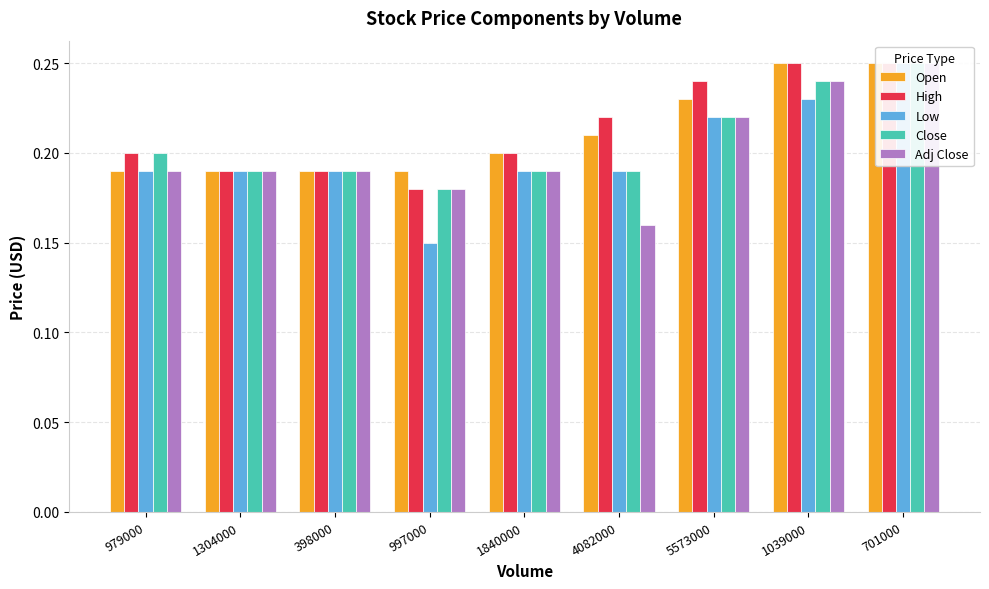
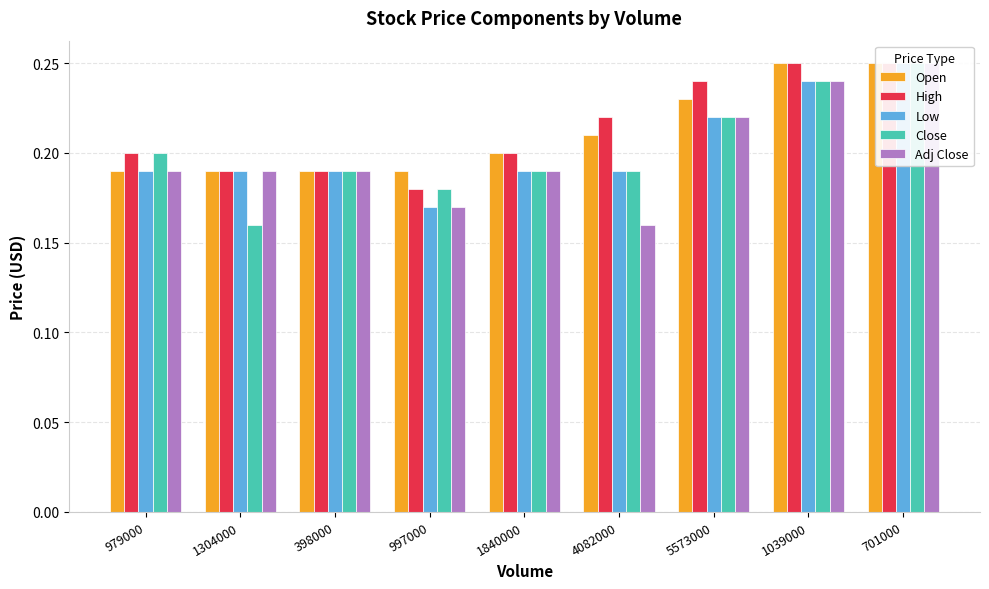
Close, 1304000: 0.19 -> 0.16
Low, 997000: 0.15 -> 0.17
Adj Close, 997000: 0.18 -> 0.17
Low, 1039000: 0.23 -> 0.24
